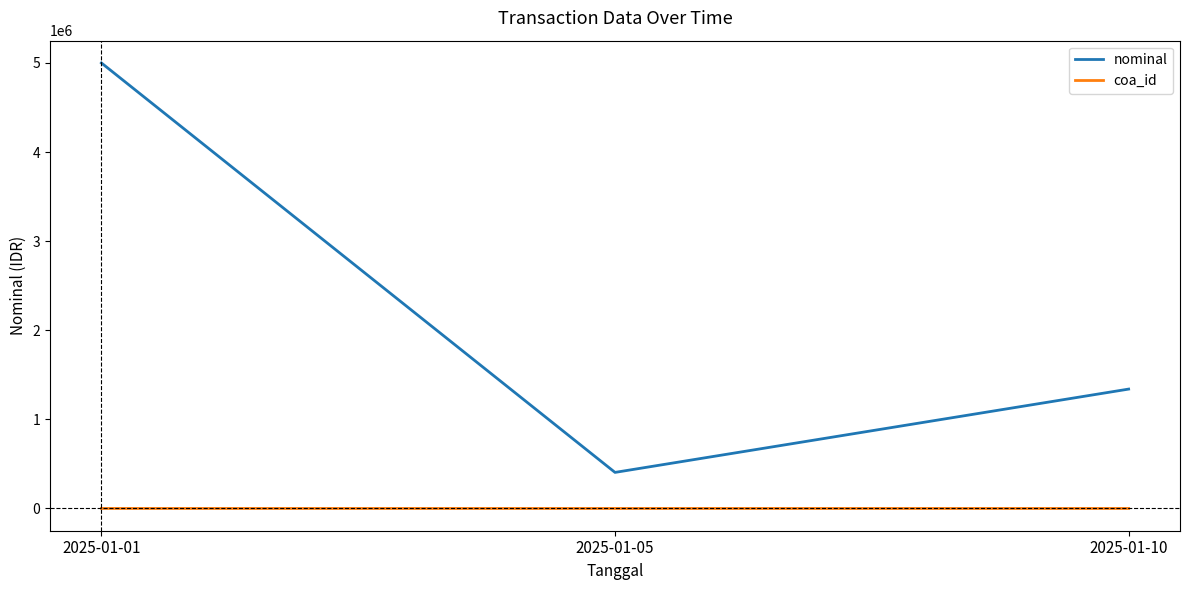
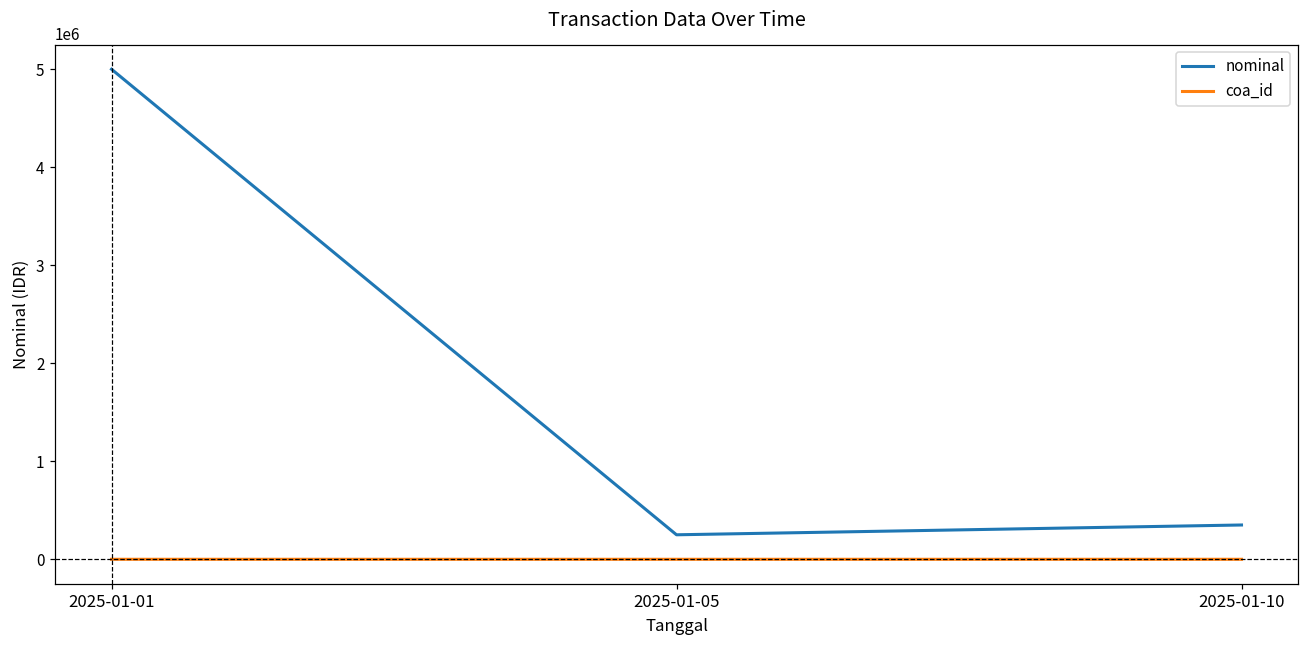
nominal, 2025-01-05: 400000 -> 300000
nominal, 2025-01-10: 1300000 -> 400000
